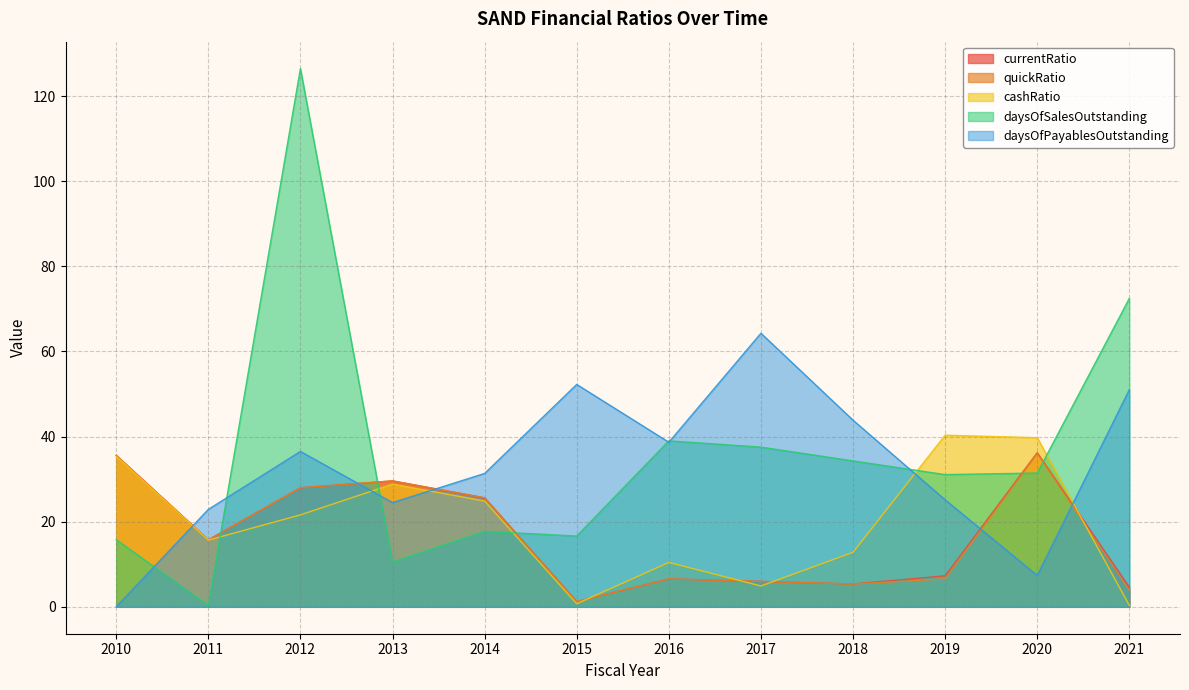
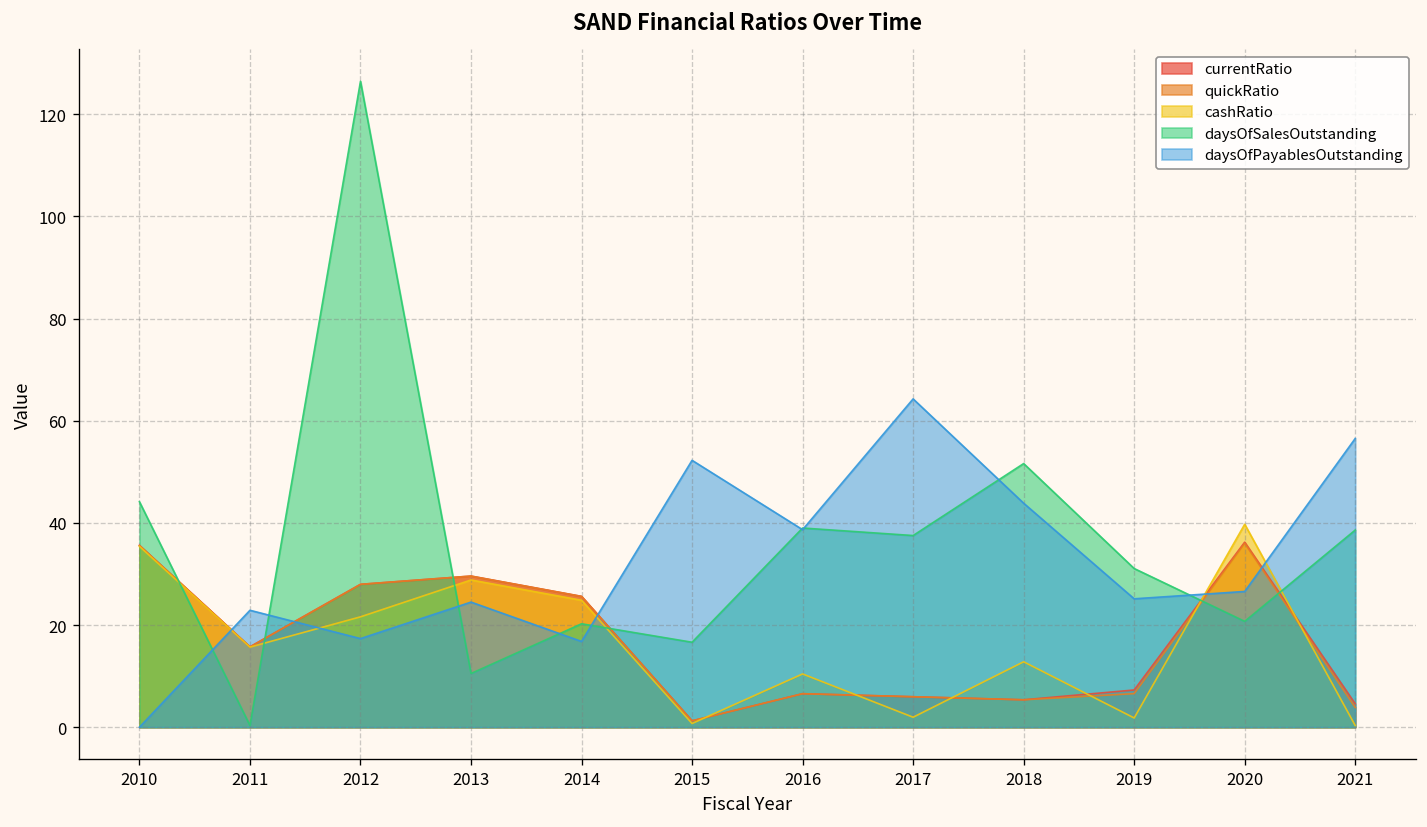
daysOfSalesOutstanding, 2010: 16 -> 44
daysOfPayablesOutstanding, 2012: 36 -> 17
daysOfSalesOutstanding, 2014: 18 -> 20
daysOfPayablesOutstanding, 2014: 31 -> 17
cashRatio, 2017: 5 -> 2
daysOfSalesOutstanding, 2018: 34 -> 52
cashRatio, 2019: 40 -> 2
daysOfSalesOutstanding, 2020: 31 -> 21
daysOfPayablesOutstanding, 2020: 7 -> 27
daysOfSalesOutstanding, 2021: 72 -> 39
daysOfPayablesOutstanding, 2021: 51 -> 57
